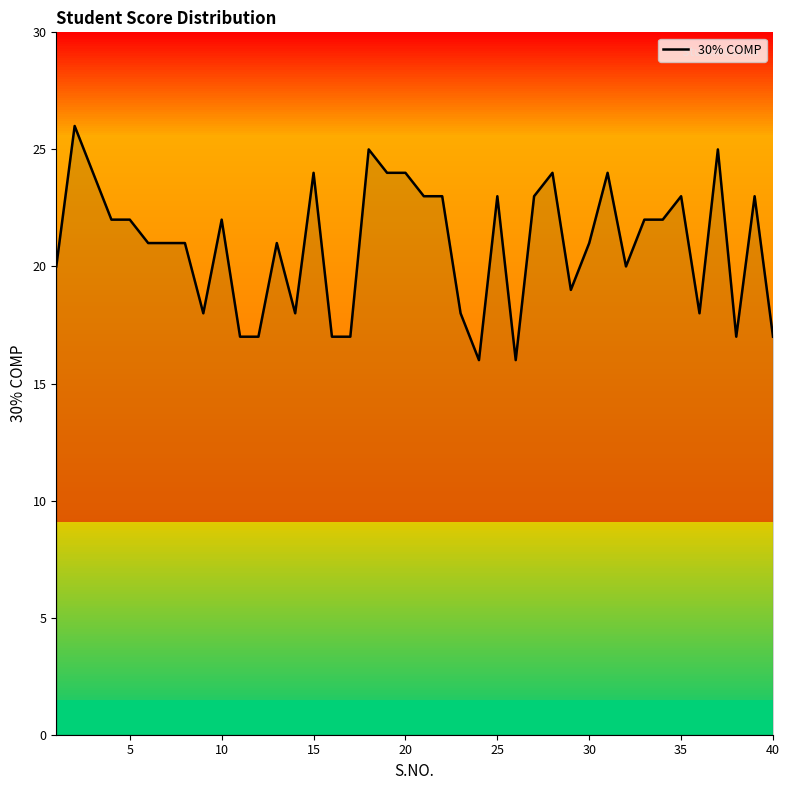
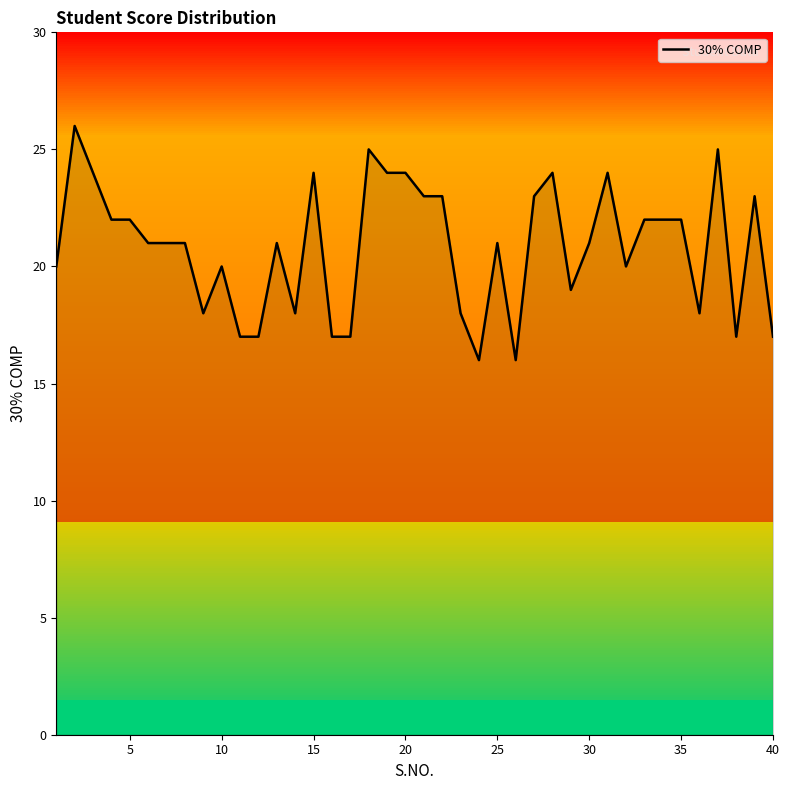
10: 22 -> 20
25: 23 -> 21
35: 23 -> 22
